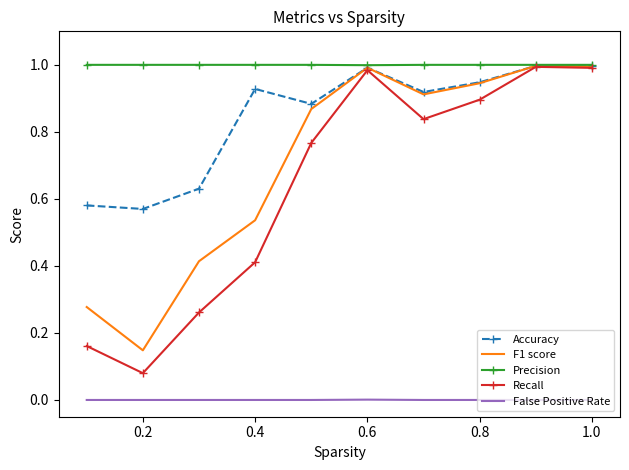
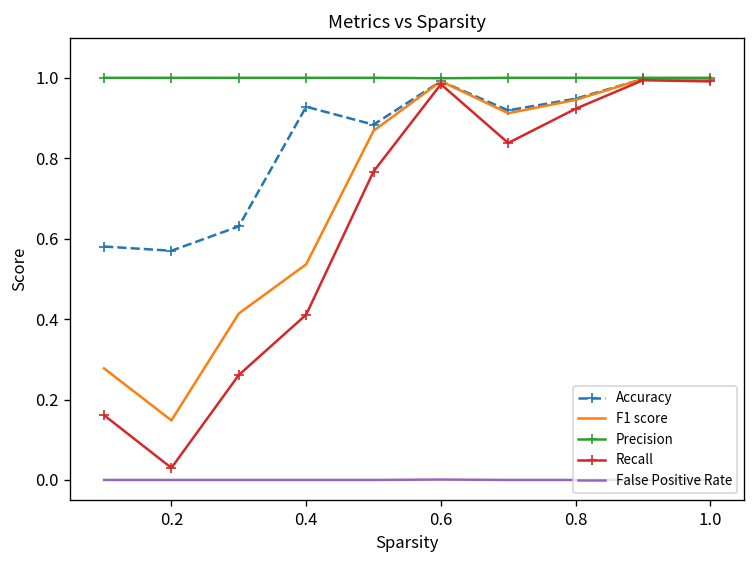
Recall, 0.2: 0.08 -> 0.03
Recall, 0.8: 0.90 -> 0.92
